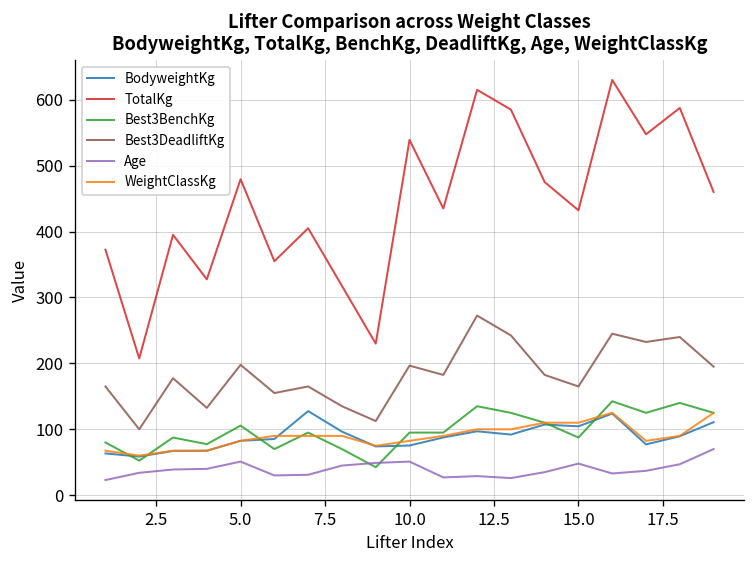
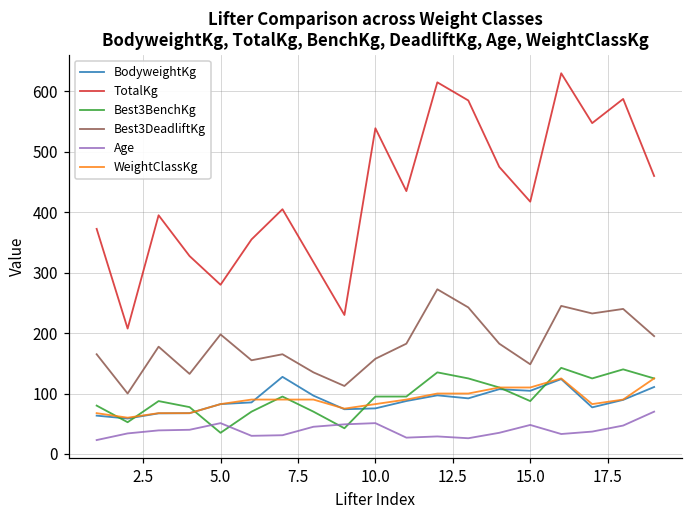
TotalKg, 5.0: 480 -> 280
Best3BenchKg, 5.0: 110 -> 40
Best3DeadliftKg, 10.0: 200 -> 160
TotalKg, 15.0: 430 -> 420
Best3DeadliftKg, 15.0: 170 -> 150
